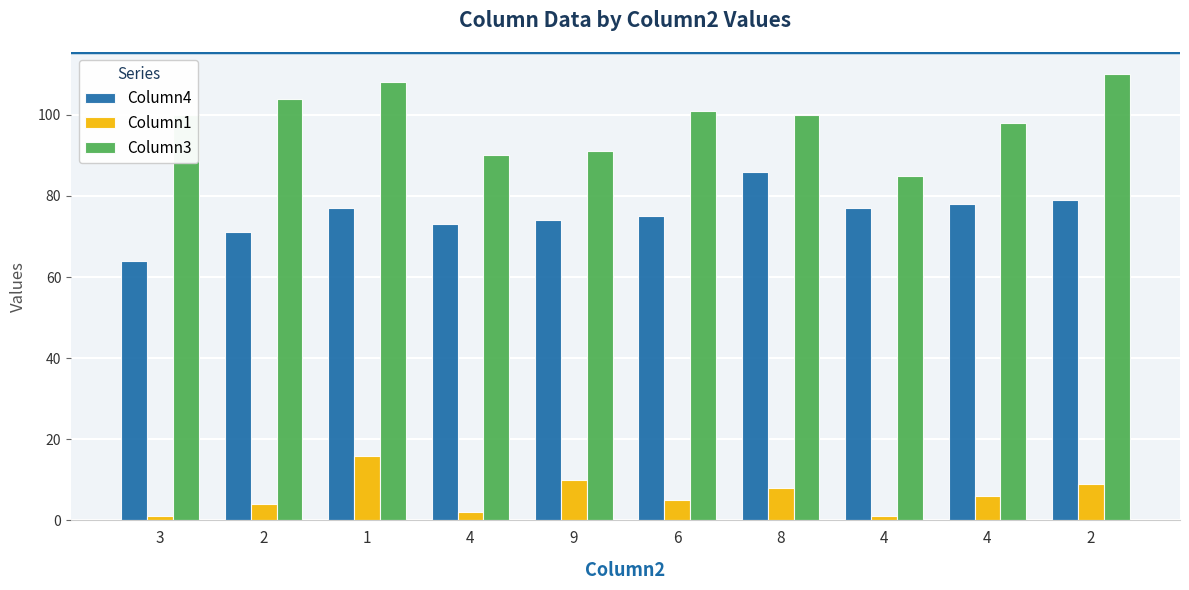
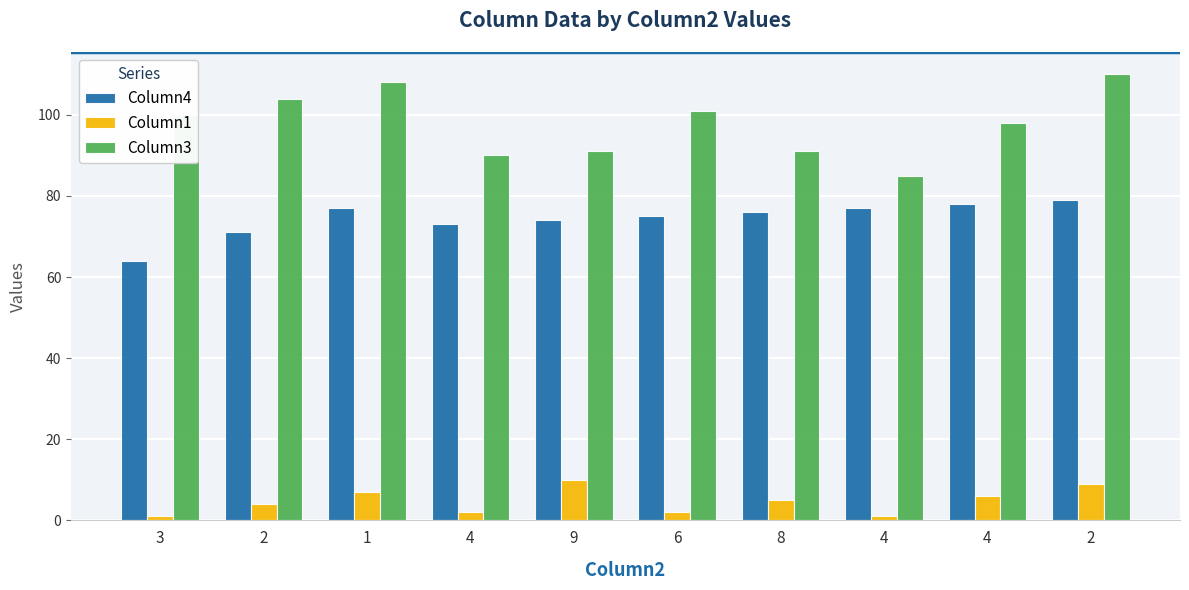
Column1, 1: 16 -> 7
Column1, 6: 5 -> 2
Column4, 8: 86 -> 76
Column1, 8: 8 -> 5
Column3, 8: 100 -> 91
